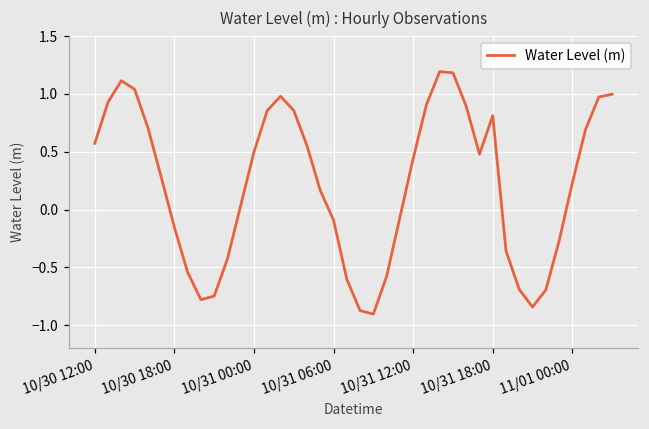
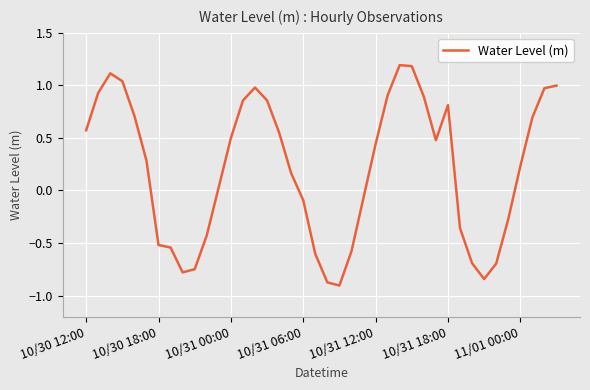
10/30 18:00: -0.15 -> -0.52
